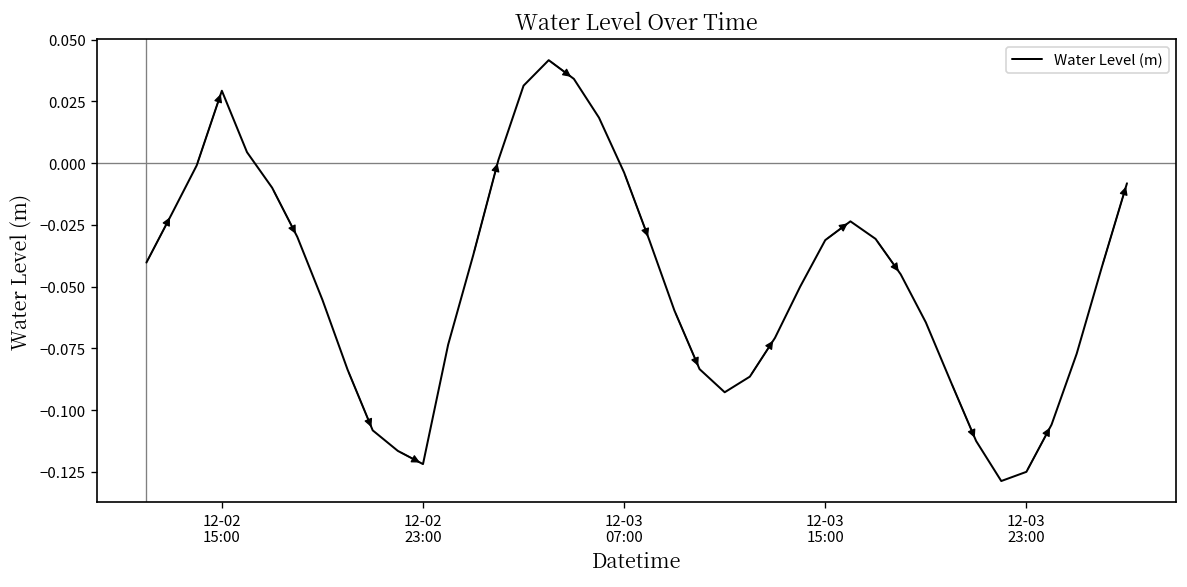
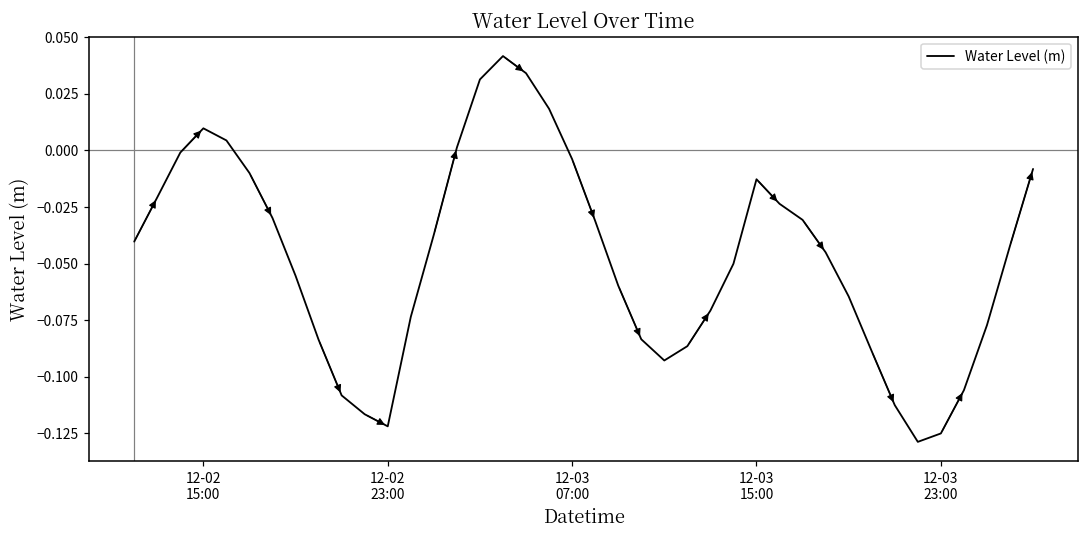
12-02 15:00: 0.029 -> 0.010
12-03 15:00: -0.031 -> -0.013
